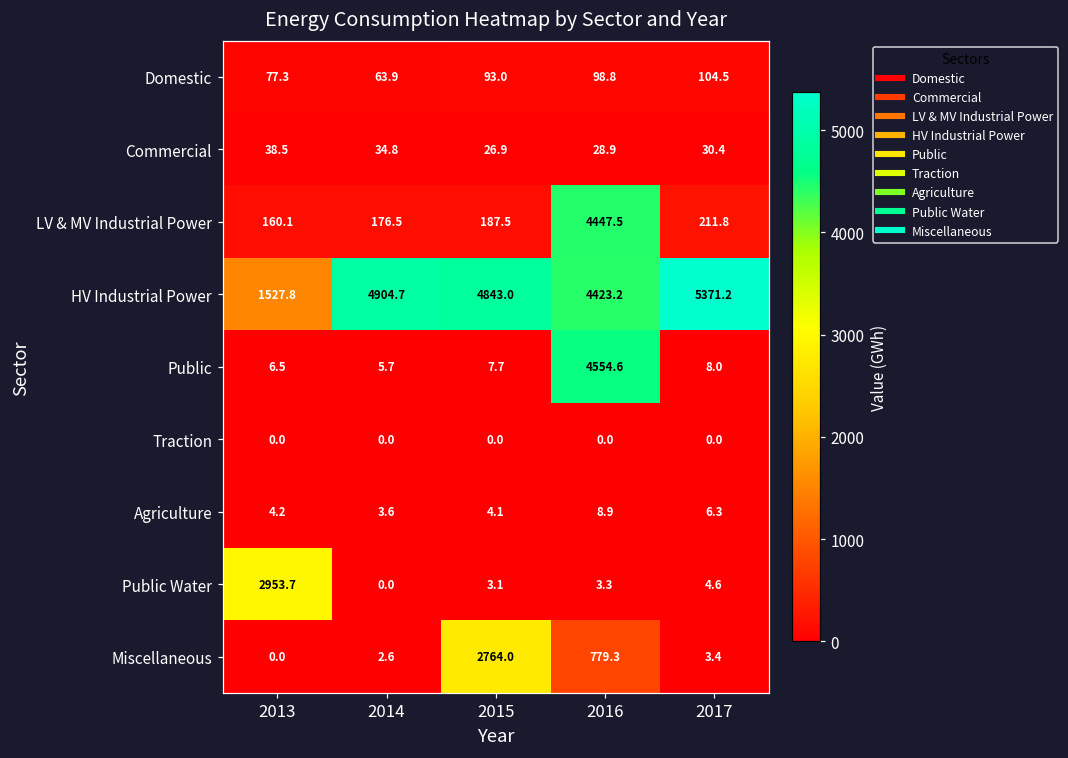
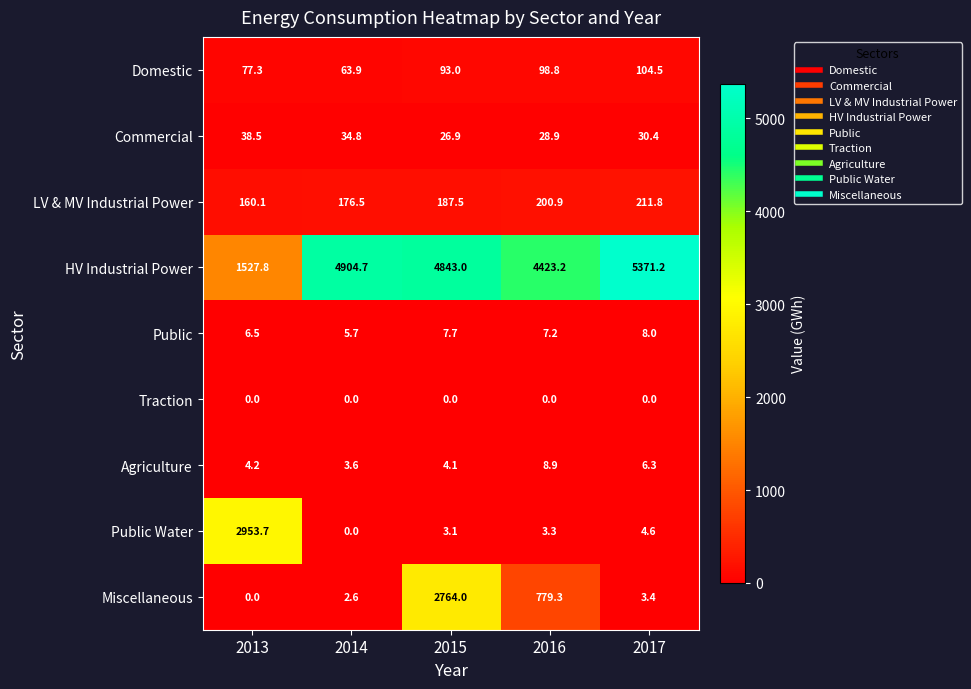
LV & MV Industrial Power, 2016: 4447.5 -> 200.9
Public, 2016: 4554.6 -> 7.2
